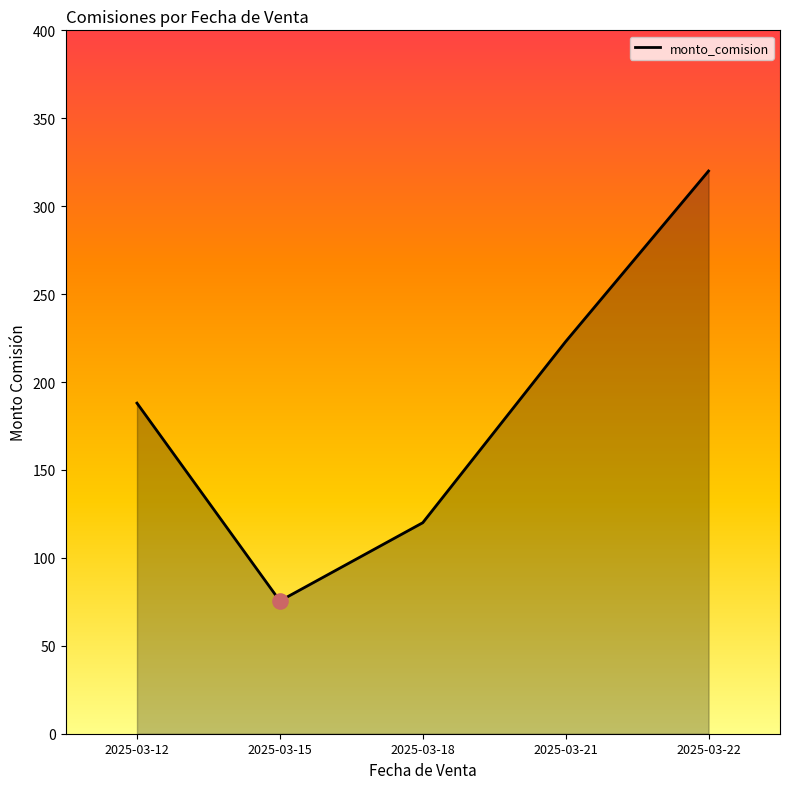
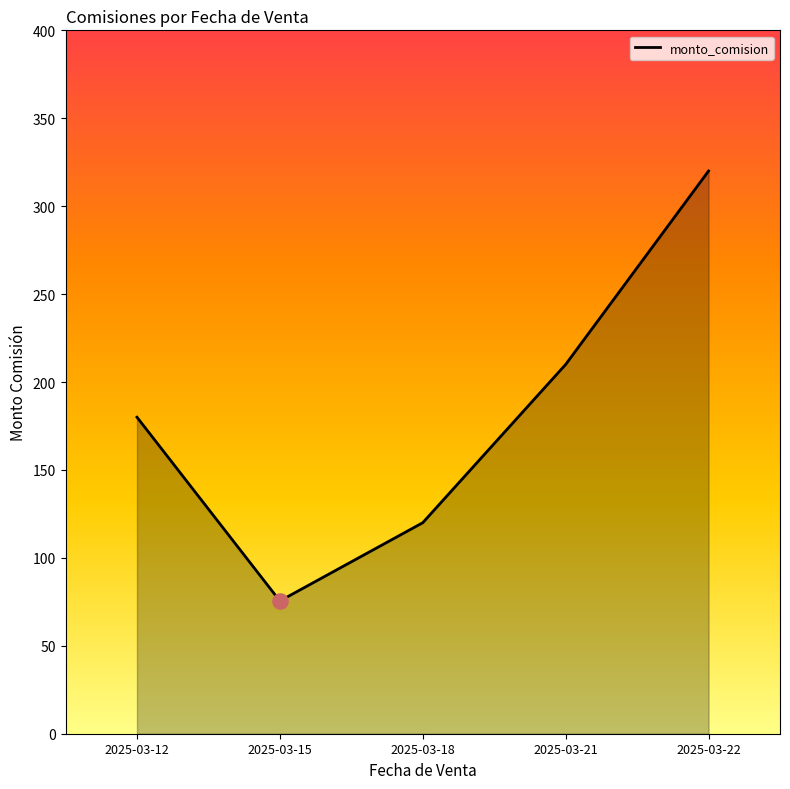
monto_comision, 2025-03-12: 188 -> 180
monto_comision, 2025-03-21: 223 -> 210
